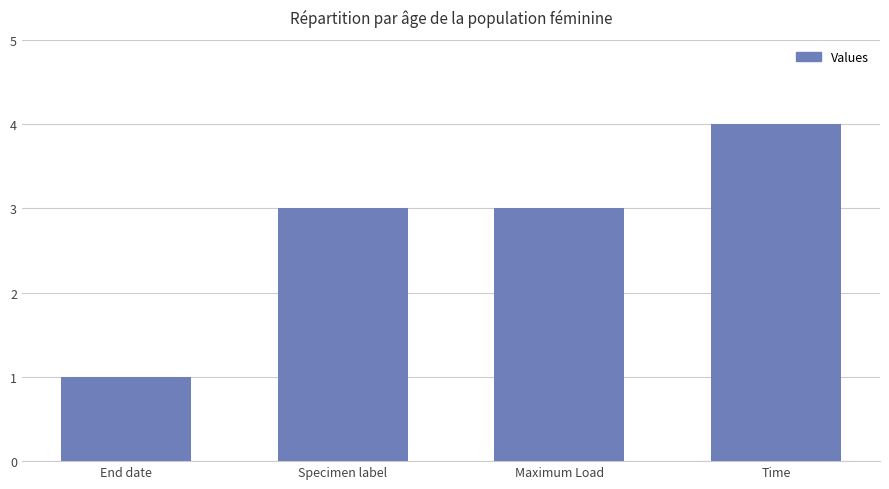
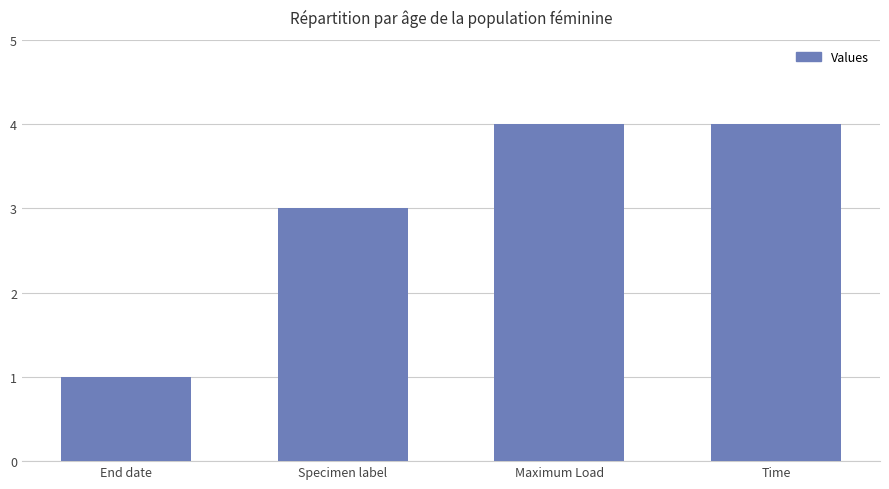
Maximum Load: 3 -> 4
